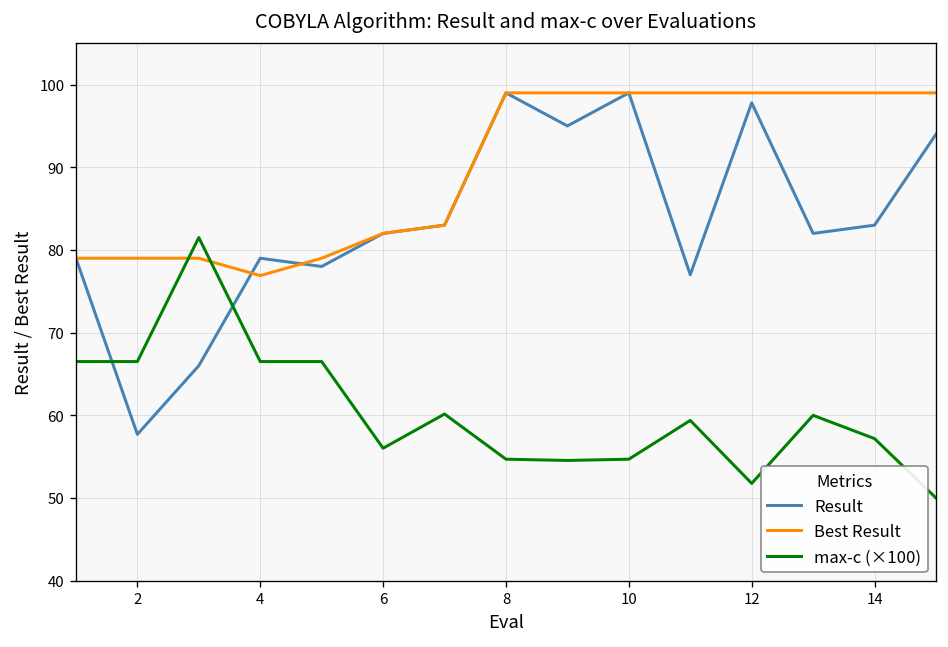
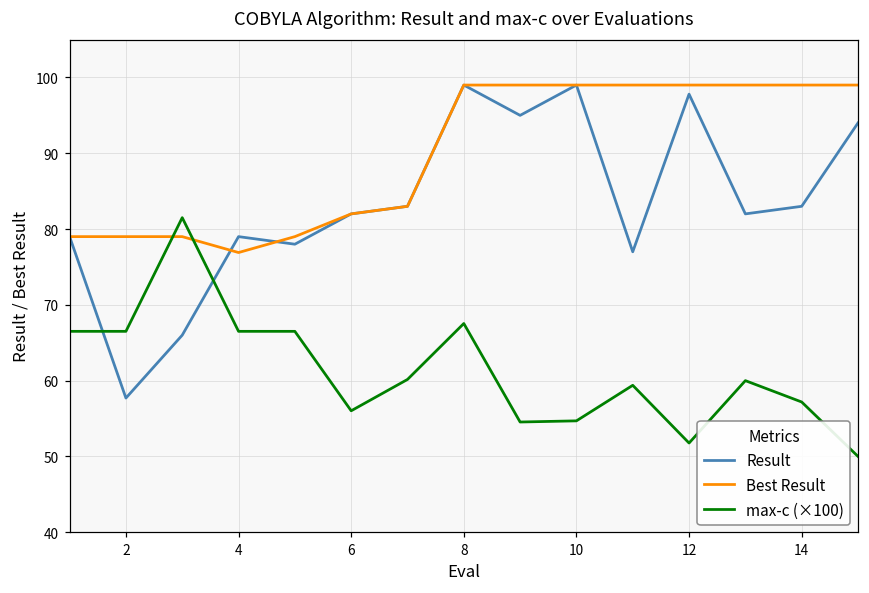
max-c (×100), 8: 55 -> 68
